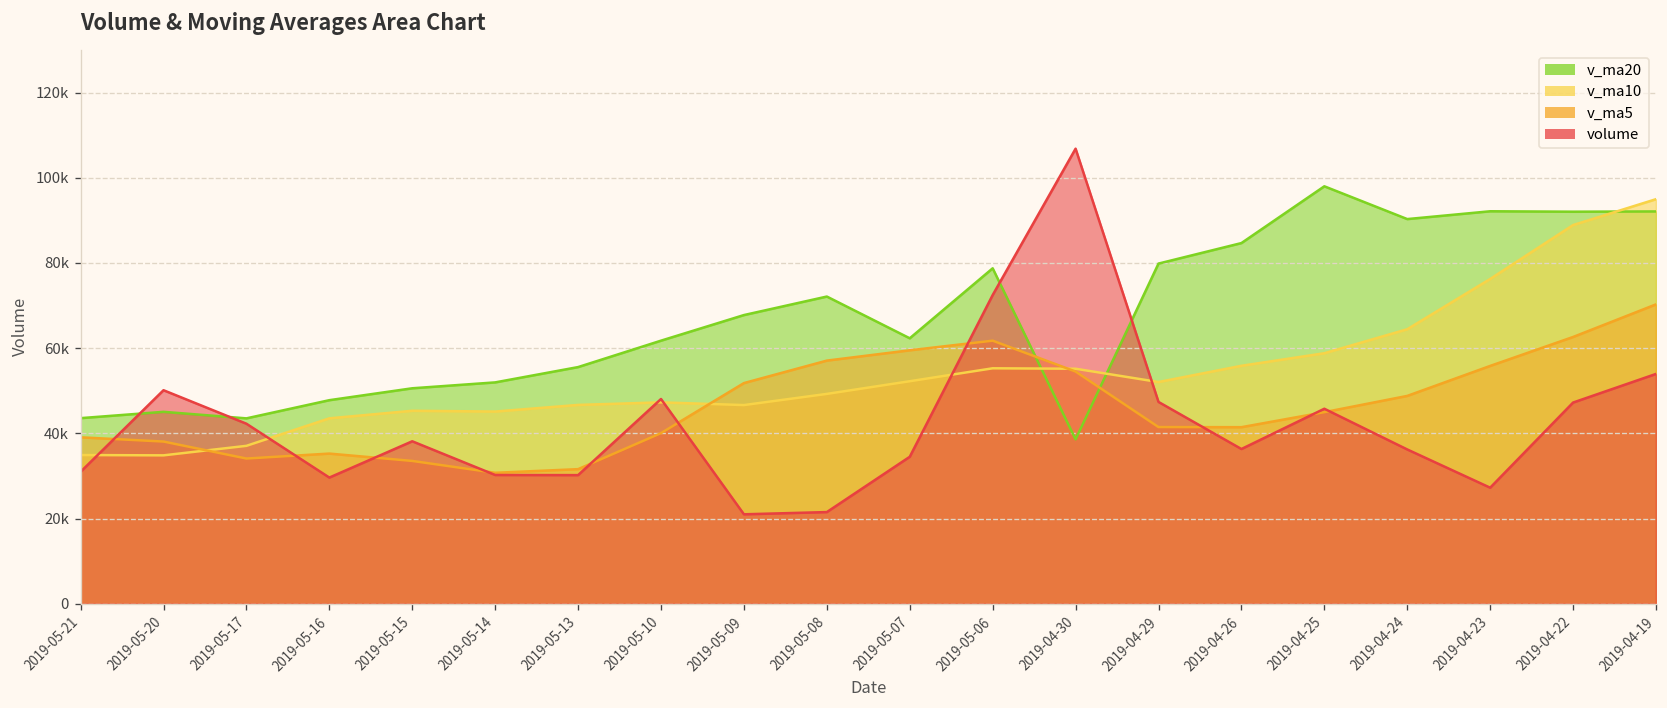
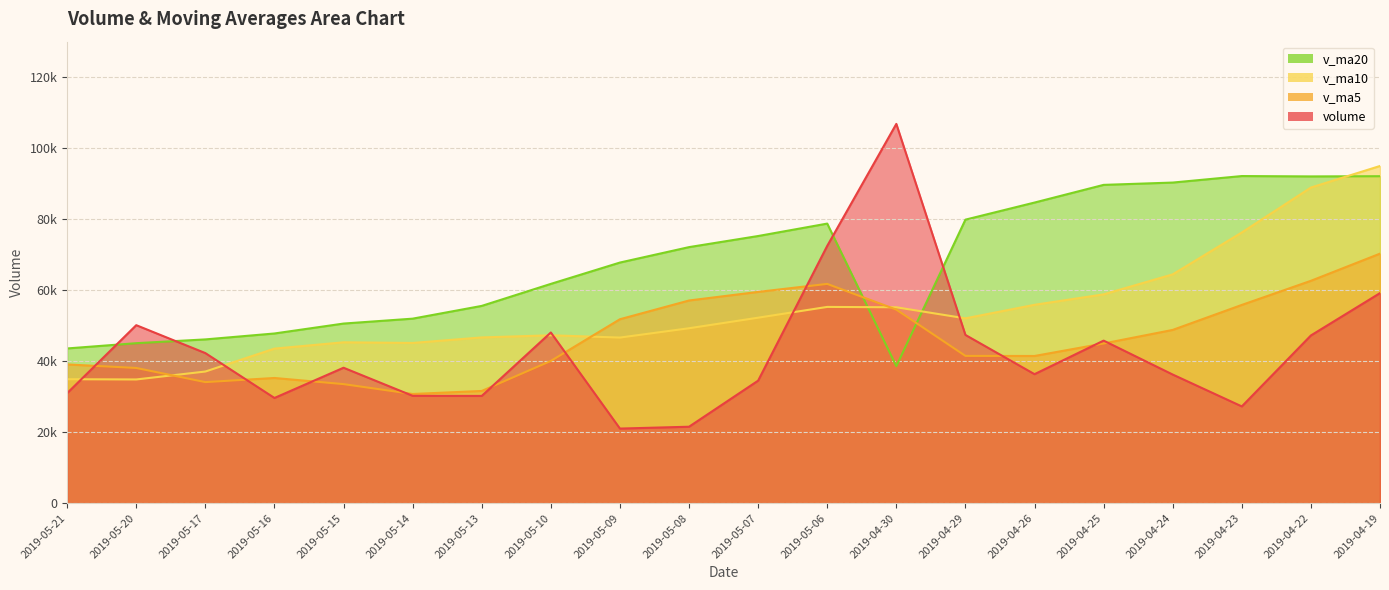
v_ma20, 2019-05-17: 44000 -> 46000
v_ma20, 2019-05-07: 62000 -> 75000
v_ma20, 2019-04-25: 98000 -> 90000
volume, 2019-04-19: 54000 -> 59000
